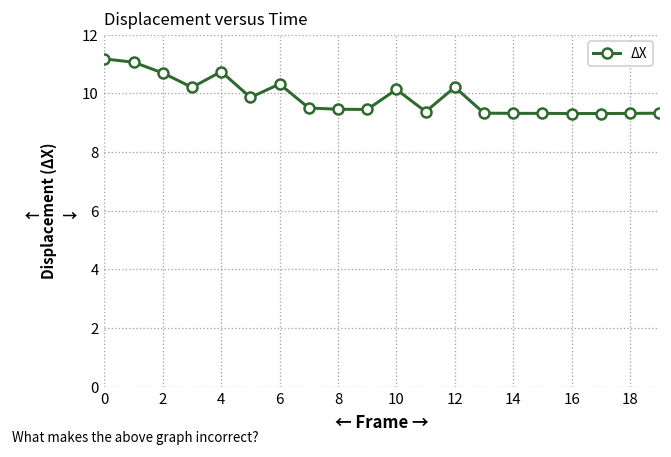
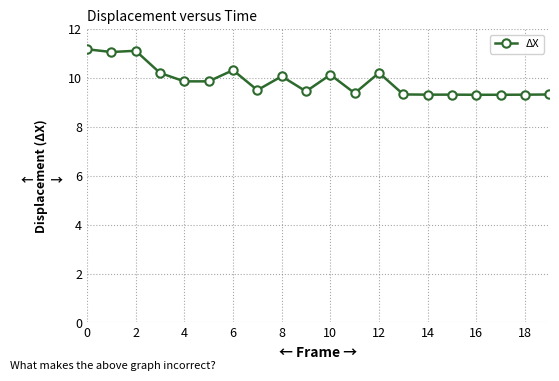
2: 10.7 -> 11.1
4: 10.7 -> 9.9
8: 9.5 -> 10.1
